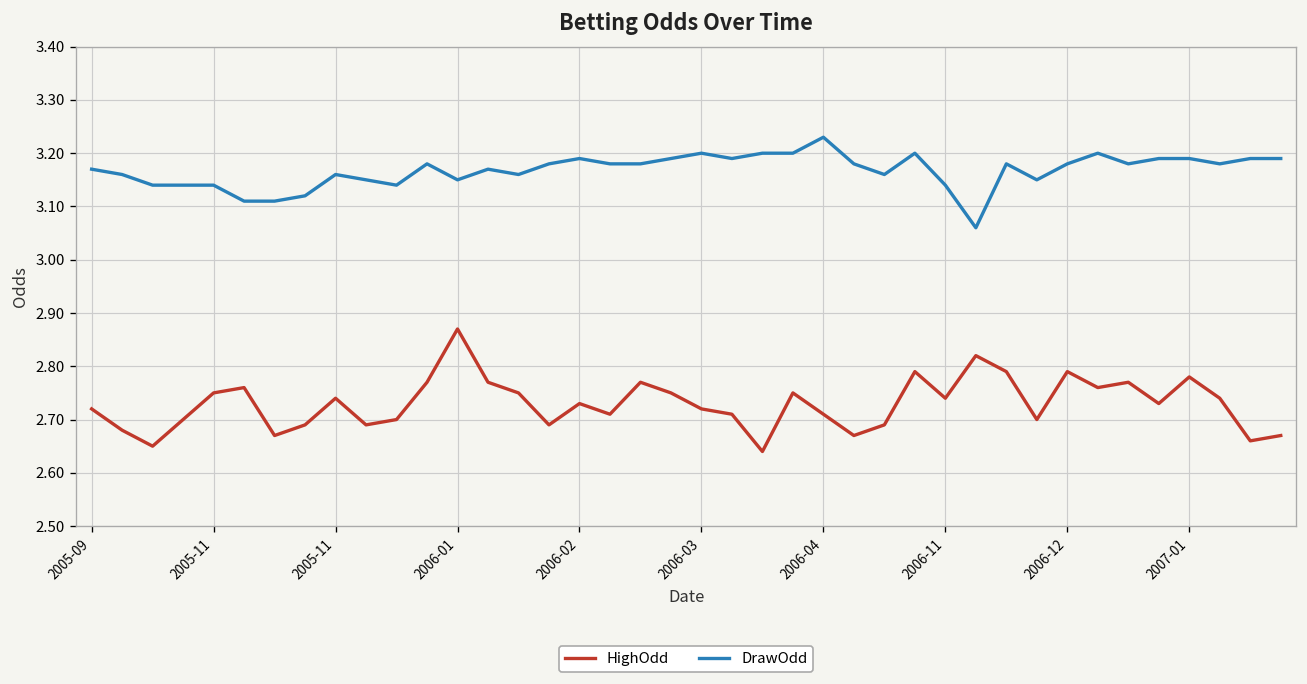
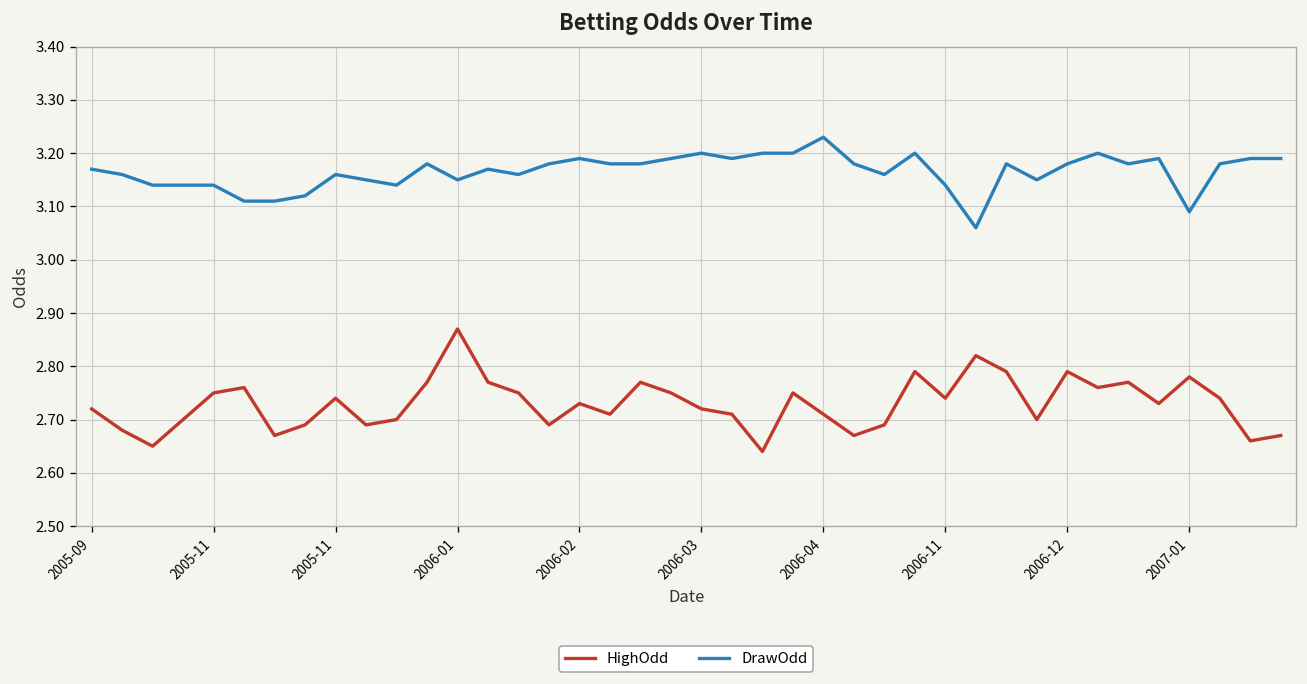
DrawOdd, 2007-01: 3.19 -> 3.09
